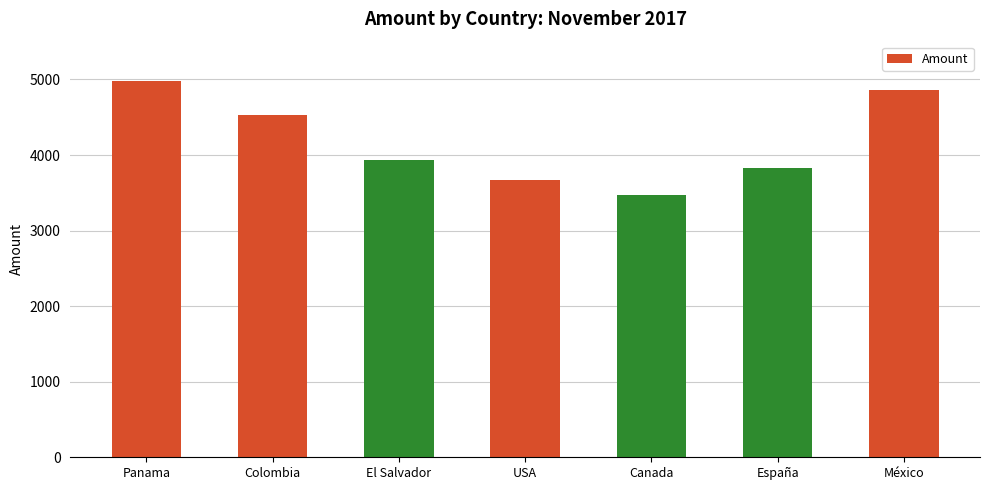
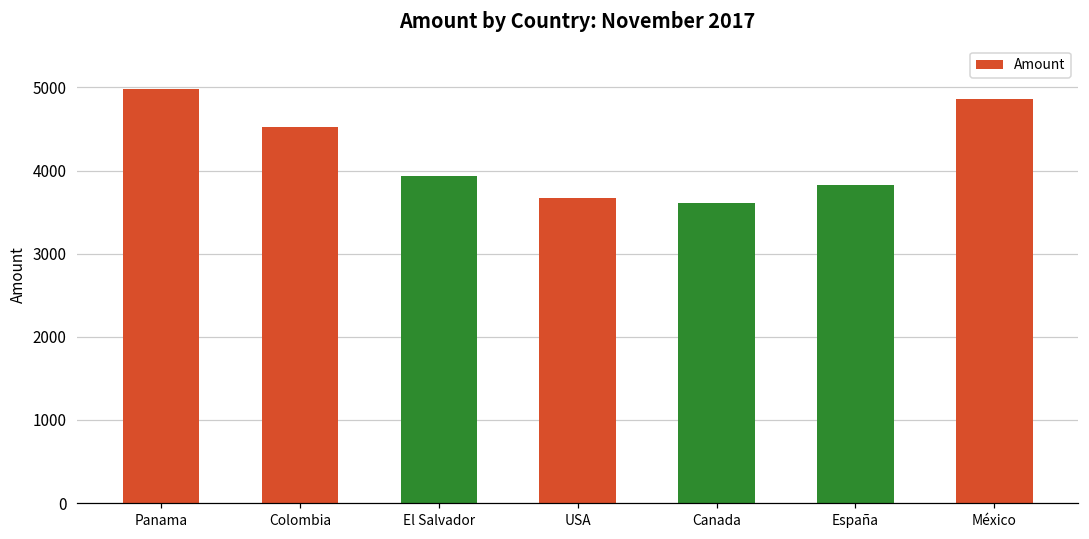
Canada: 3500 -> 3600
